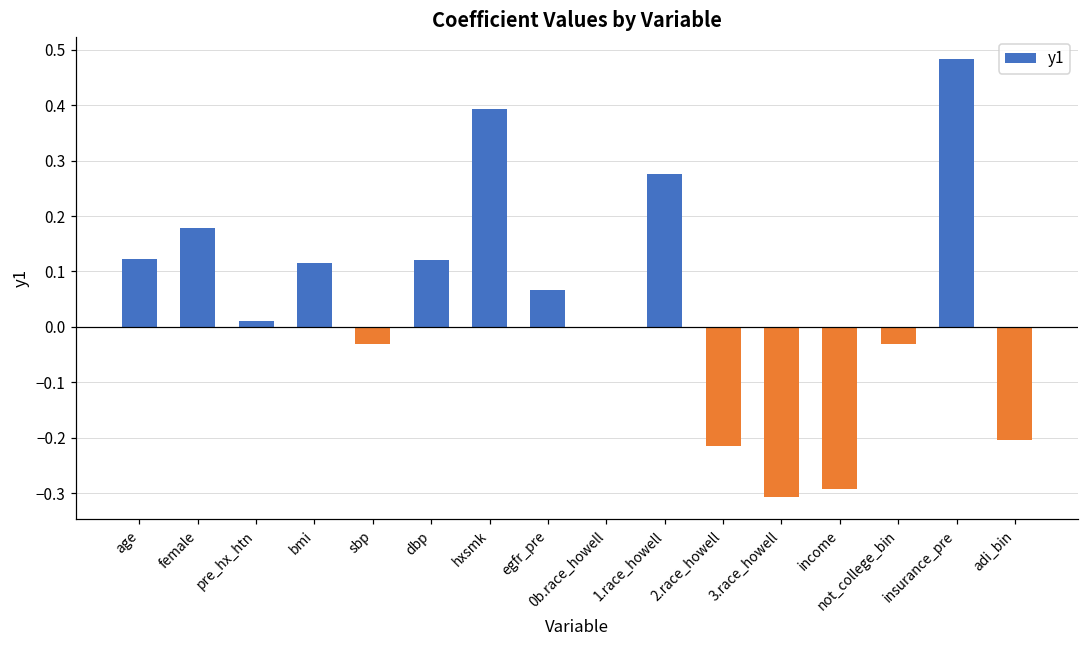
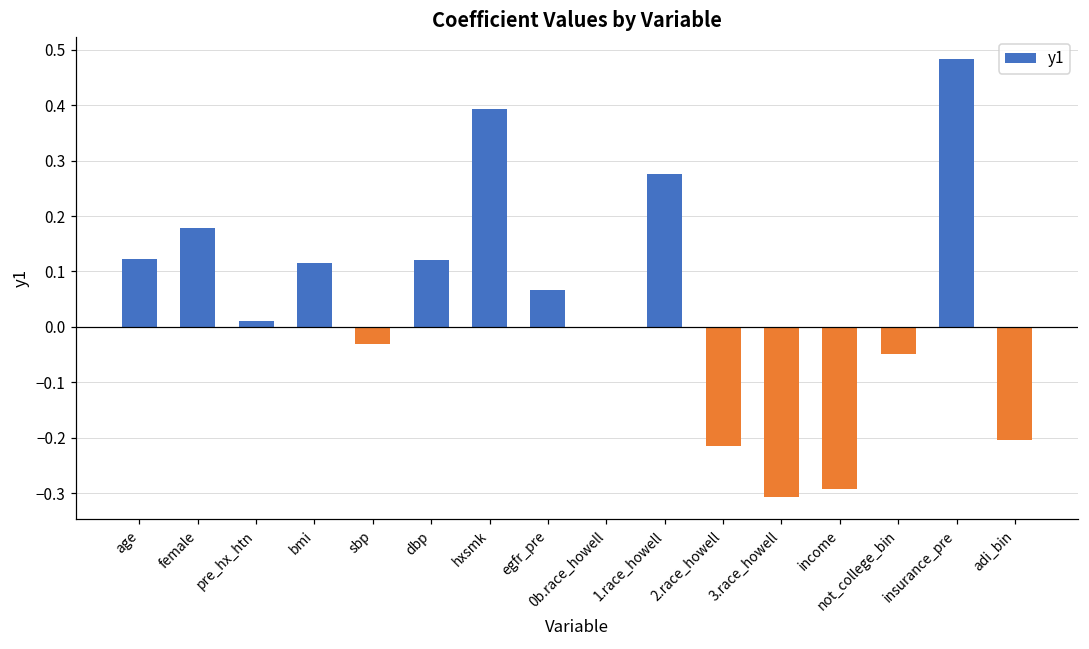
not_college_bin: -0.03 -> -0.05
